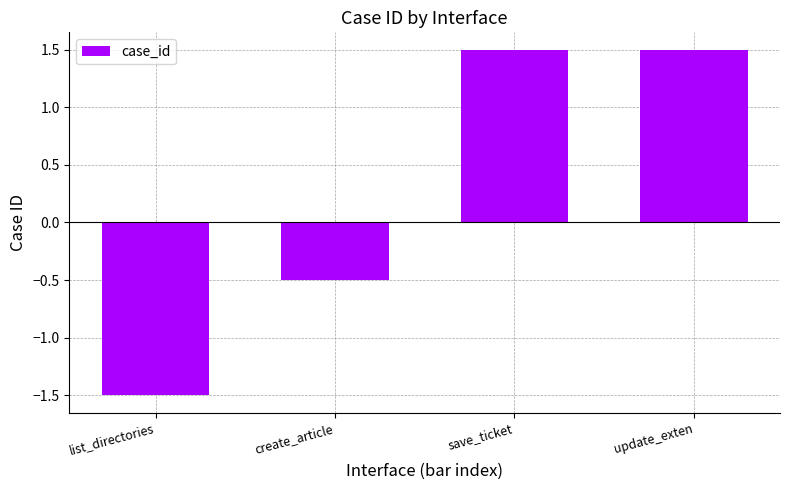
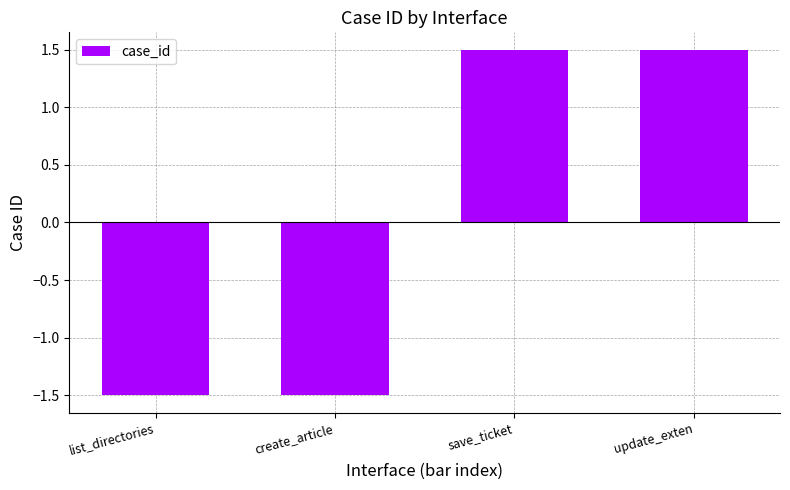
create_article: -0.50 -> -1.50
